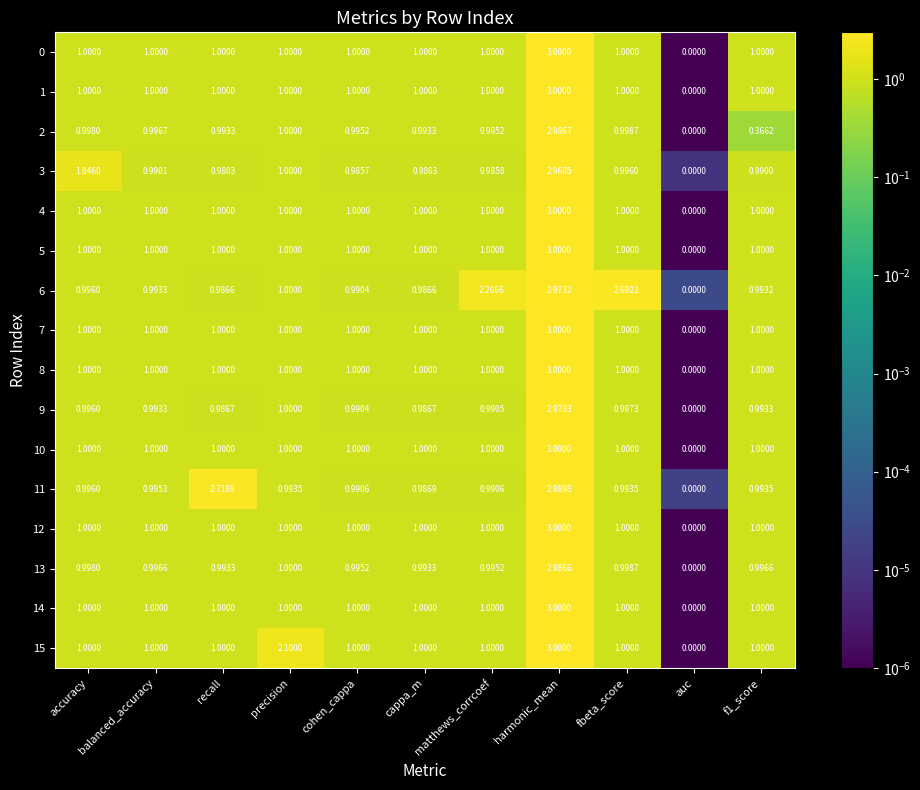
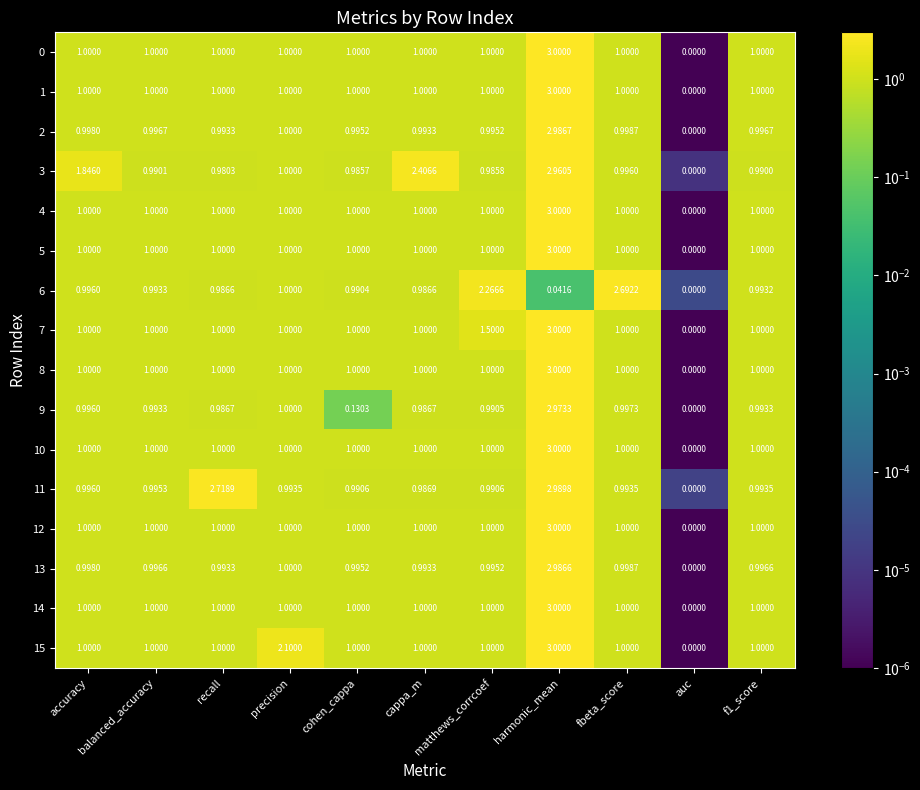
2, f1_score: 0.3662 -> 0.9967
3, cappa_m: 0.9803 -> 2.4066
6, harmonic_mean: 2.9732 -> 0.0416
7, matthews_corrcoef: 1.0000 -> 1.5000
9, cohen_cappa: 0.9904 -> 0.1303
